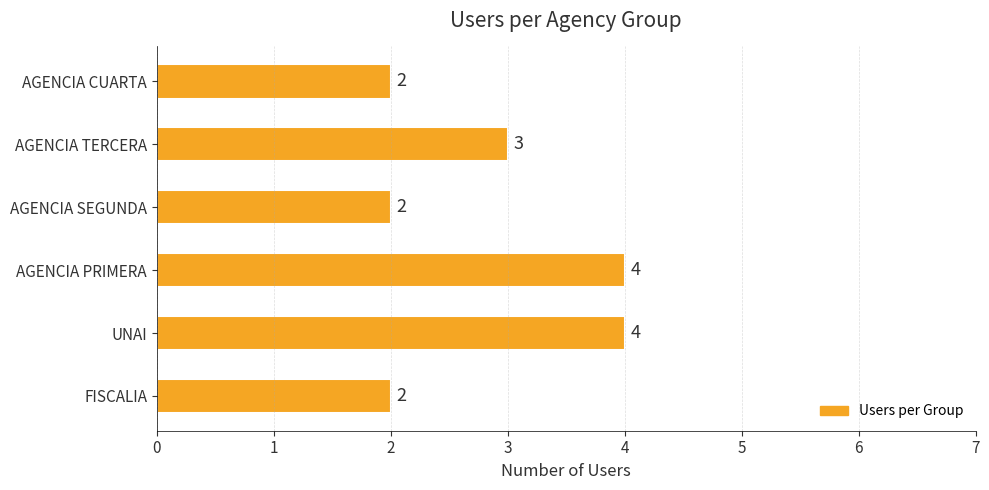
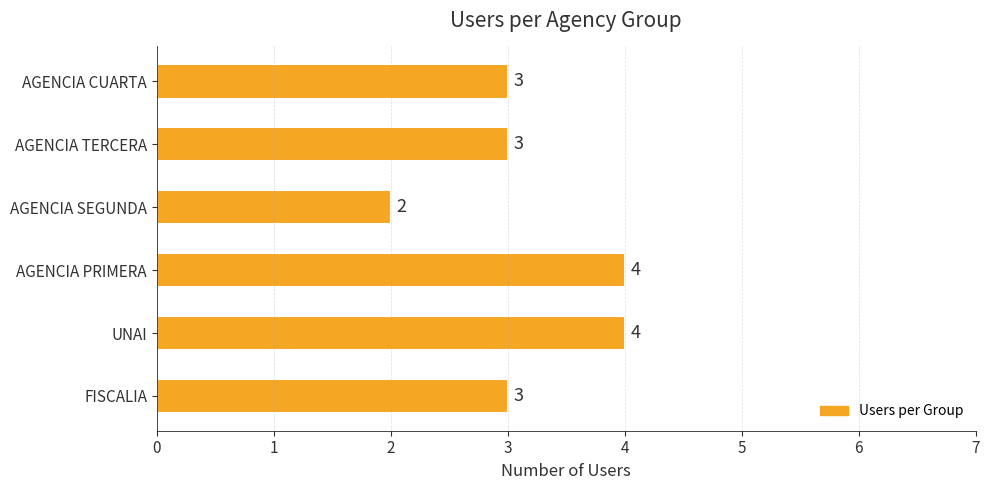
AGENCIA CUARTA: 2 -> 3
FISCALIA: 2 -> 3
